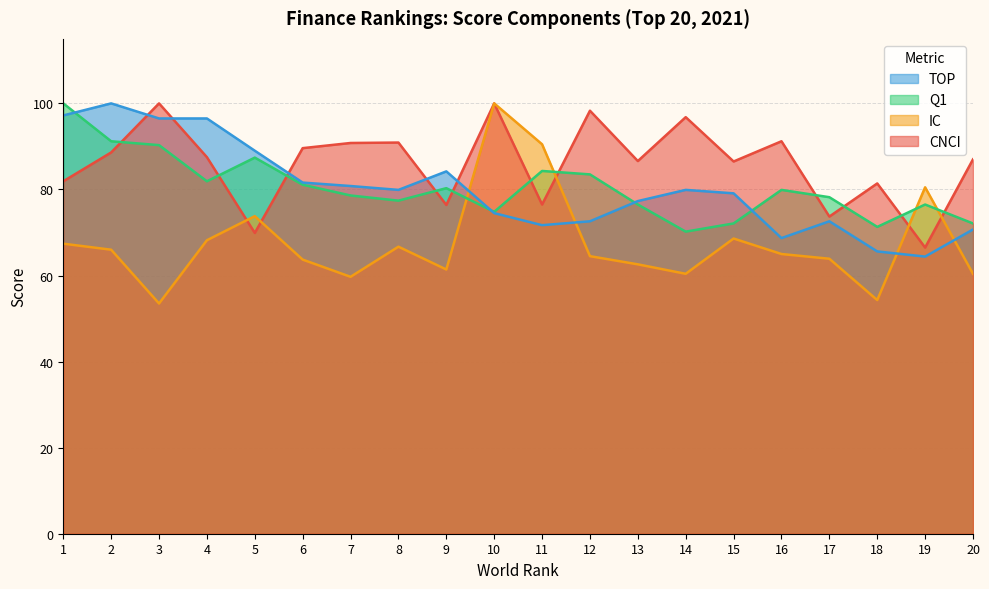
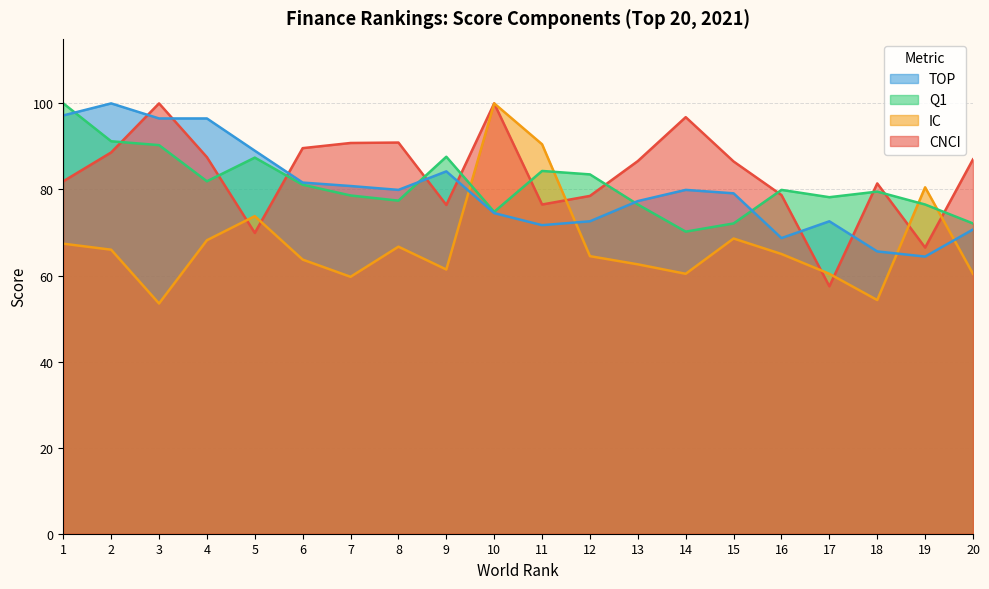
Q1, 9: 80 -> 88
CNCI, 12: 98 -> 79
CNCI, 16: 91 -> 79
IC, 17: 64 -> 60
CNCI, 17: 74 -> 58
Q1, 18: 71 -> 80
